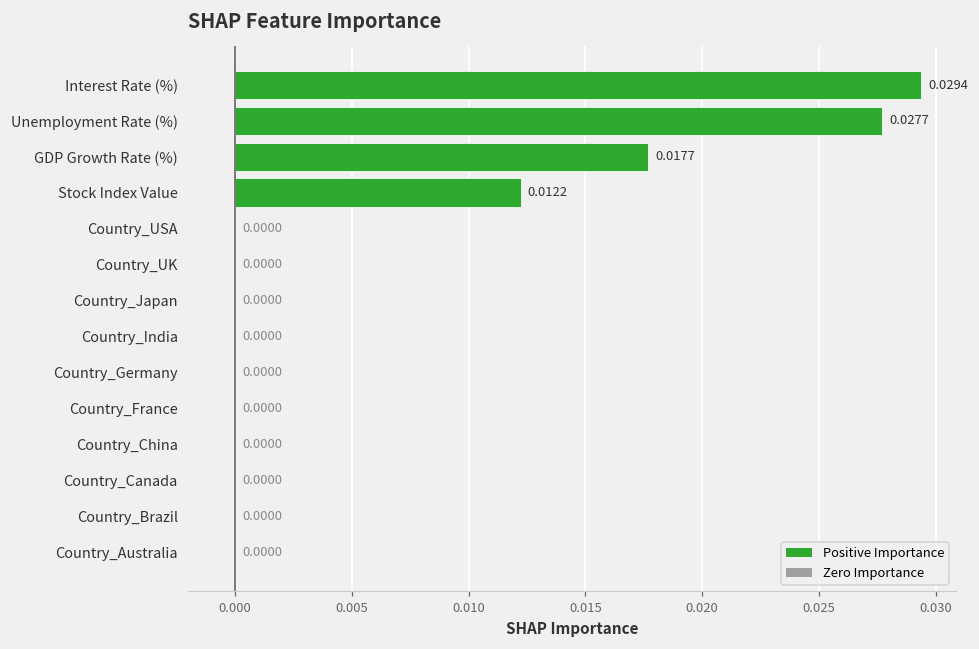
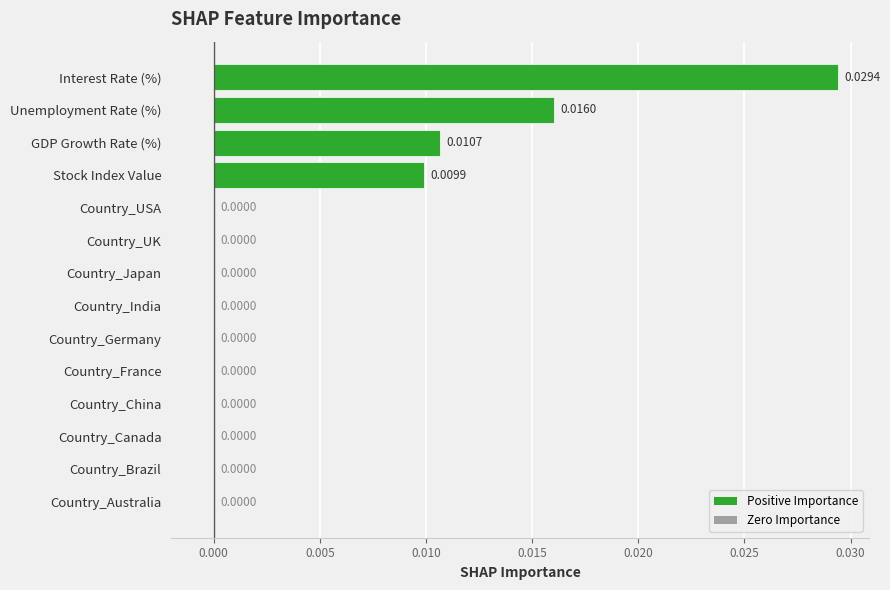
Unemployment Rate (%): 0.0277 -> 0.0160
GDP Growth Rate (%): 0.0177 -> 0.0107
Stock Index Value: 0.0122 -> 0.0099
